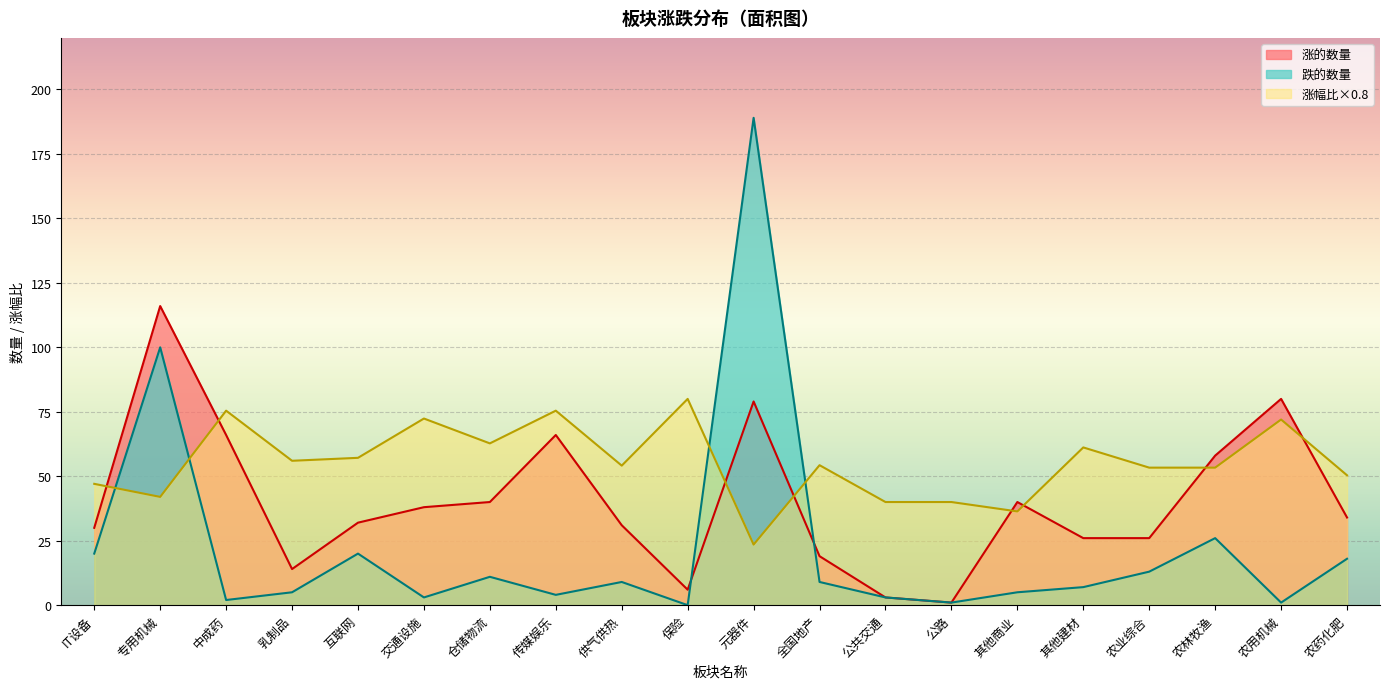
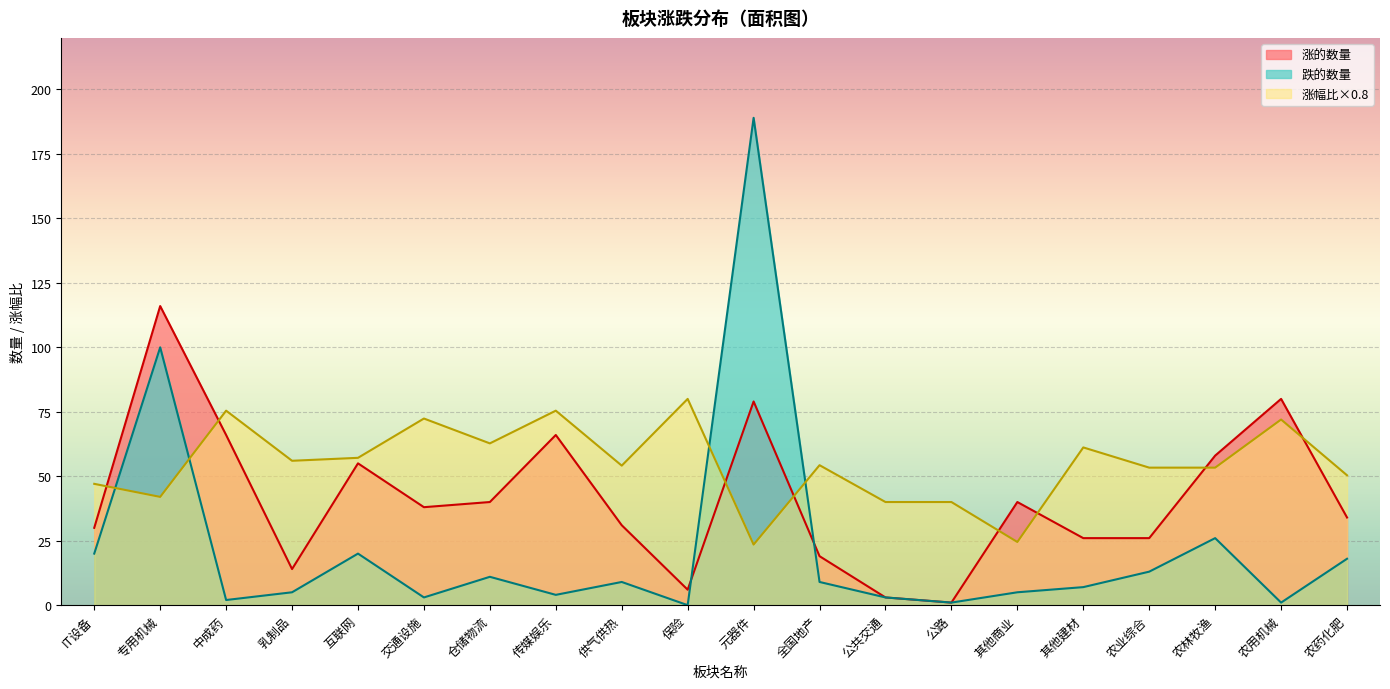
涨的数量, 互联网: 32 -> 55
涨幅比×0.8, 其他商业: 36 -> 25
